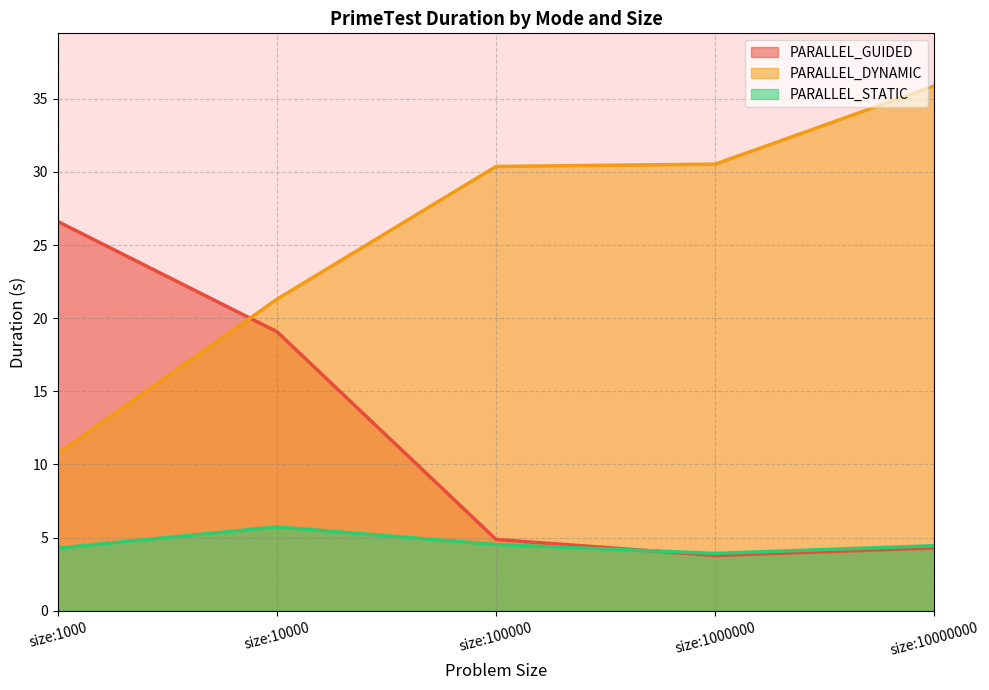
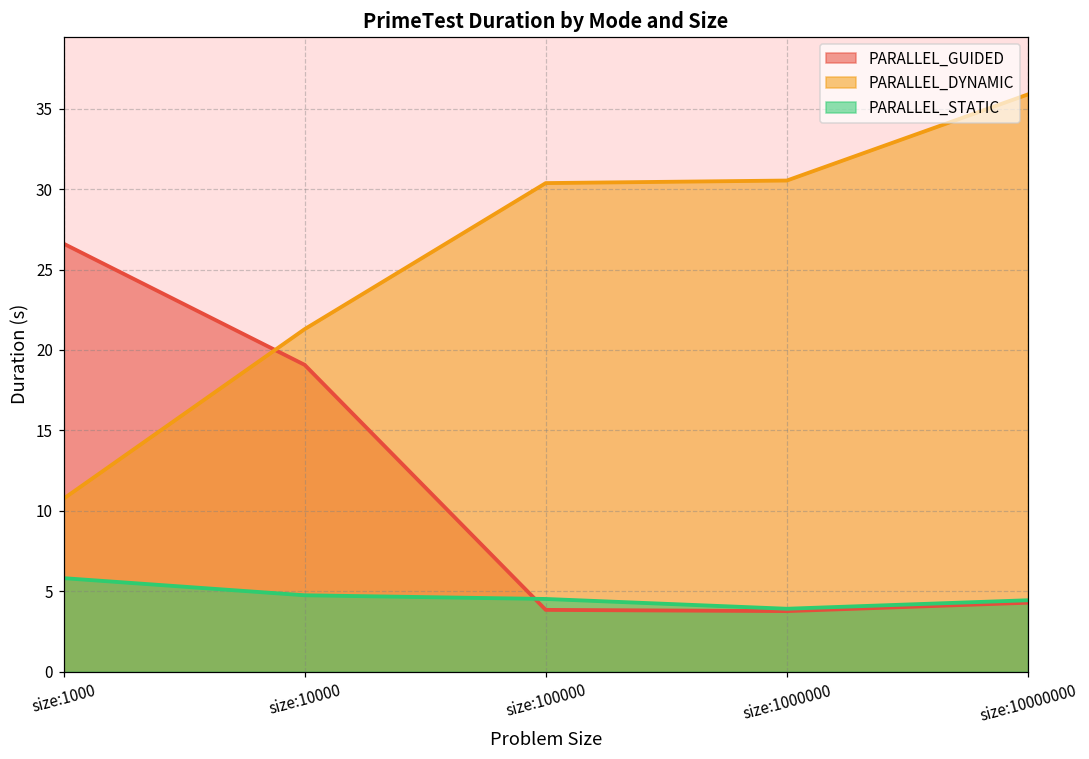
PARALLEL_STATIC, size:1000: 4.3 -> 5.8
PARALLEL_STATIC, size:10000: 5.7 -> 4.8
PARALLEL_GUIDED, size:100000: 4.9 -> 3.9
